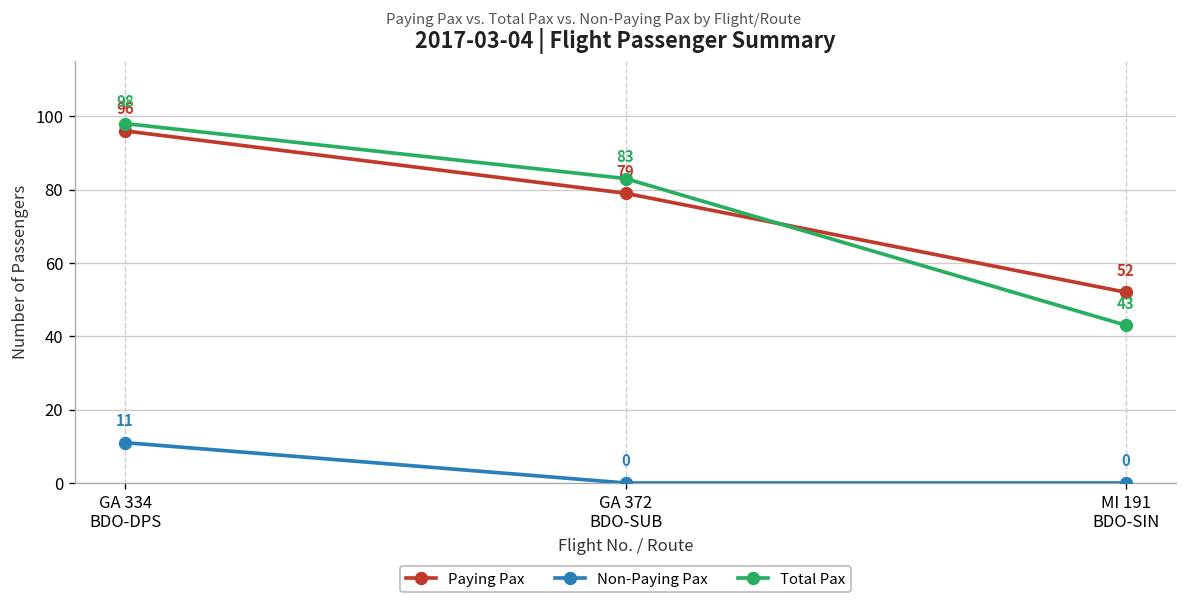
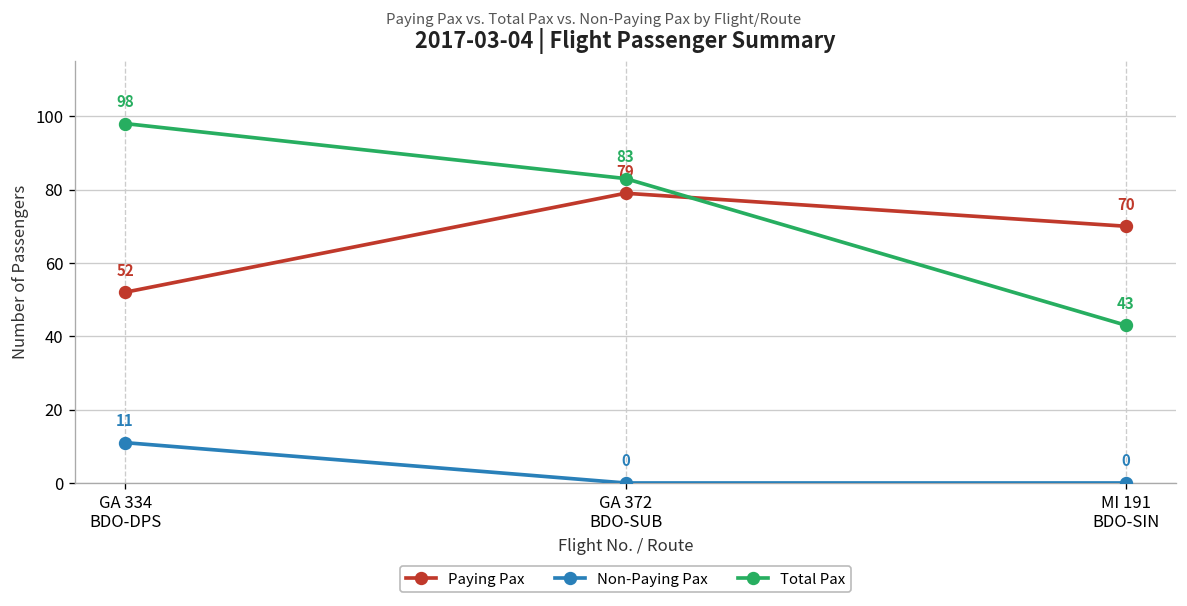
Paying Pax, GA 334 BDO-DPS: 96 -> 52
Paying Pax, MI 191 BDO-SIN: 52 -> 70
